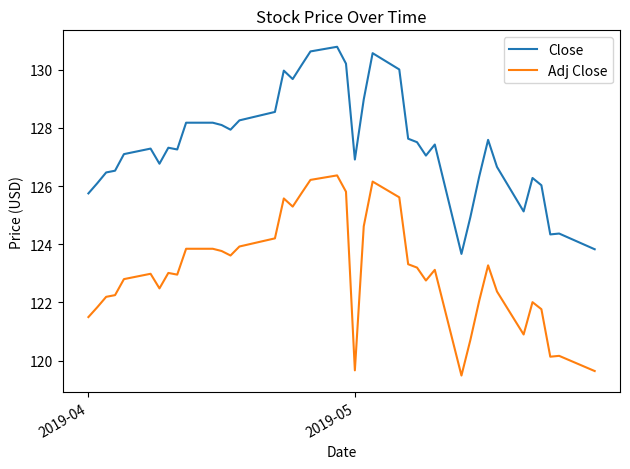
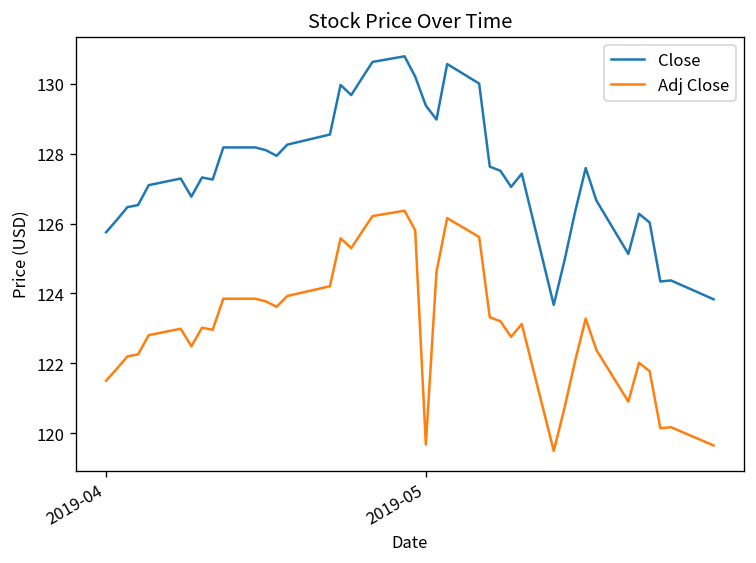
Close, 2019-05: 126.9 -> 129.4
